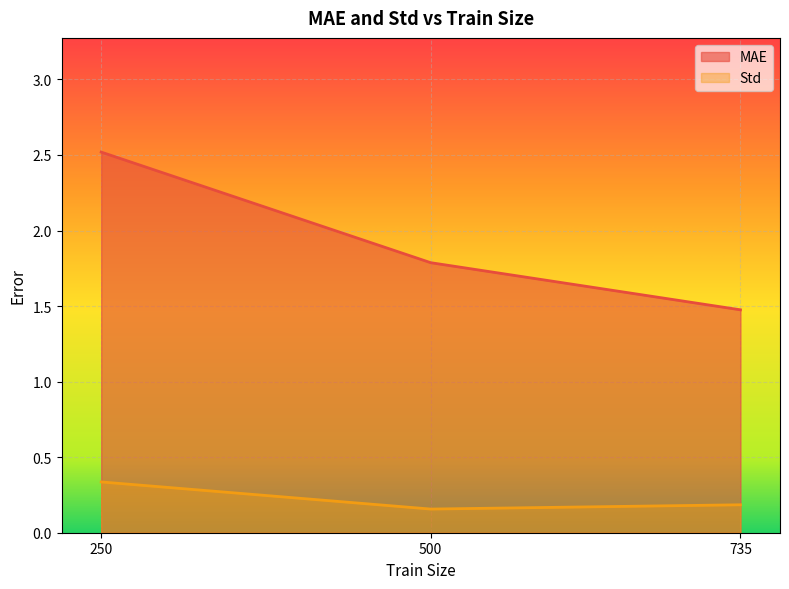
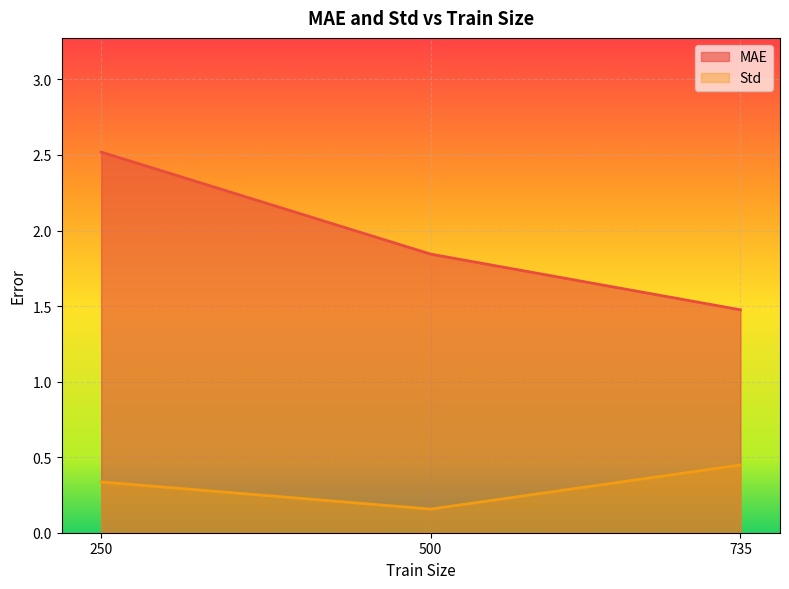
MAE, 500: 1.79 -> 1.84
Std, 735: 0.18 -> 0.45
